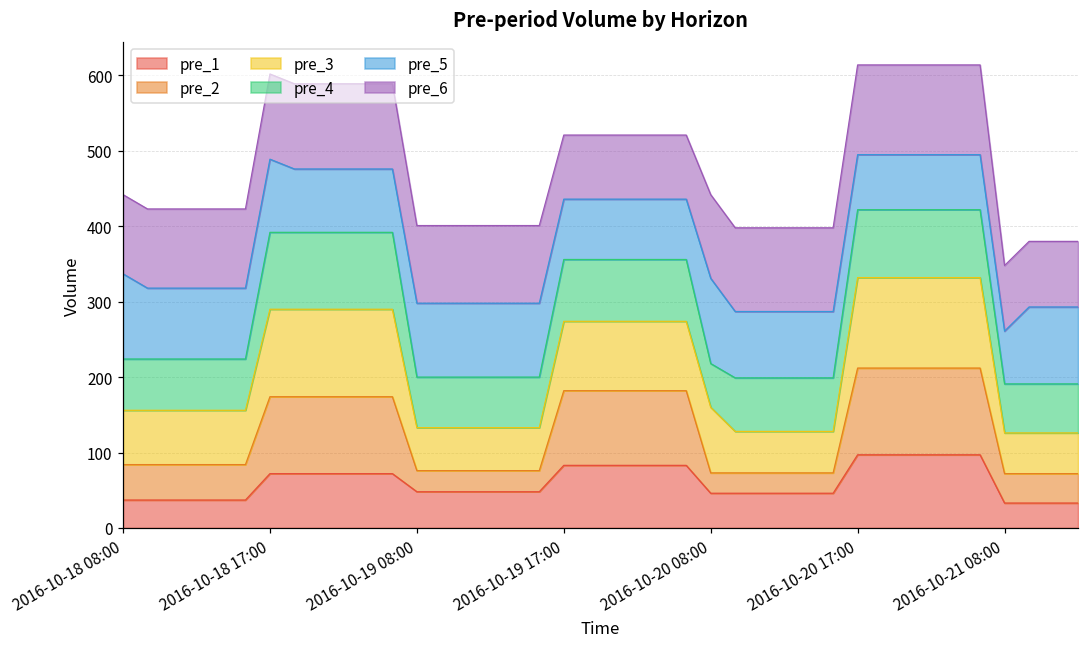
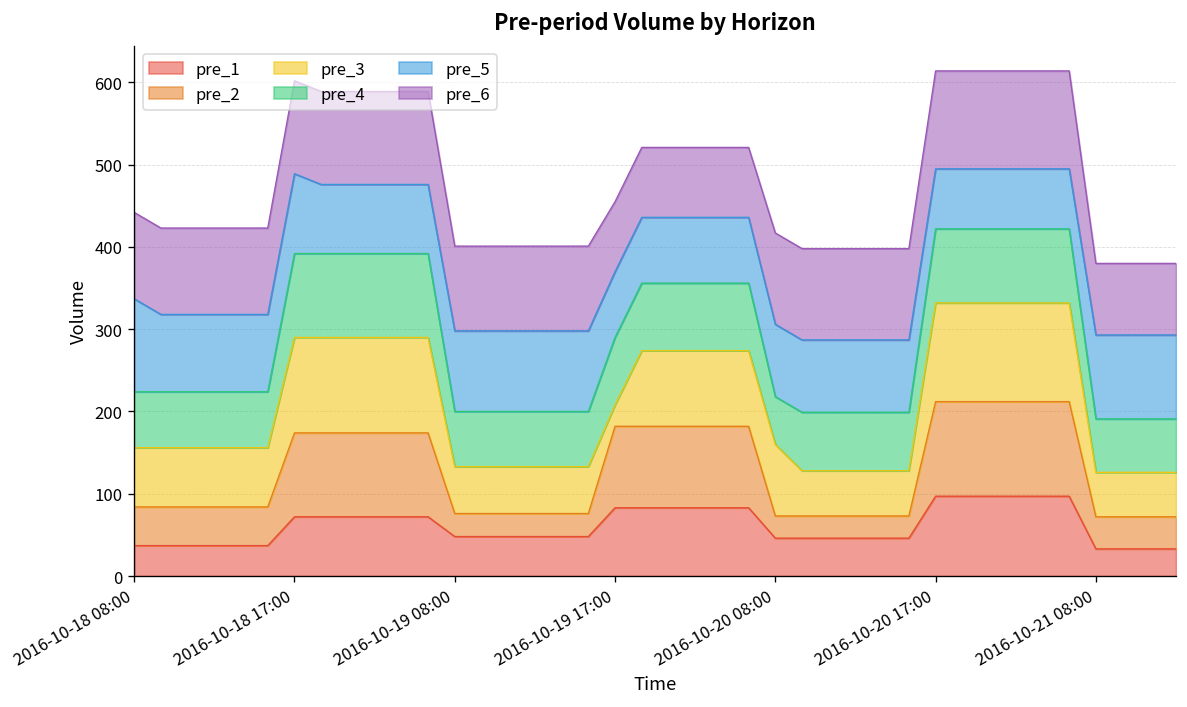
pre_3, 2016-10-19 17:00: 90 -> 30
pre_5, 2016-10-20 08:00: 110 -> 90
pre_5, 2016-10-21 08:00: 70 -> 100
